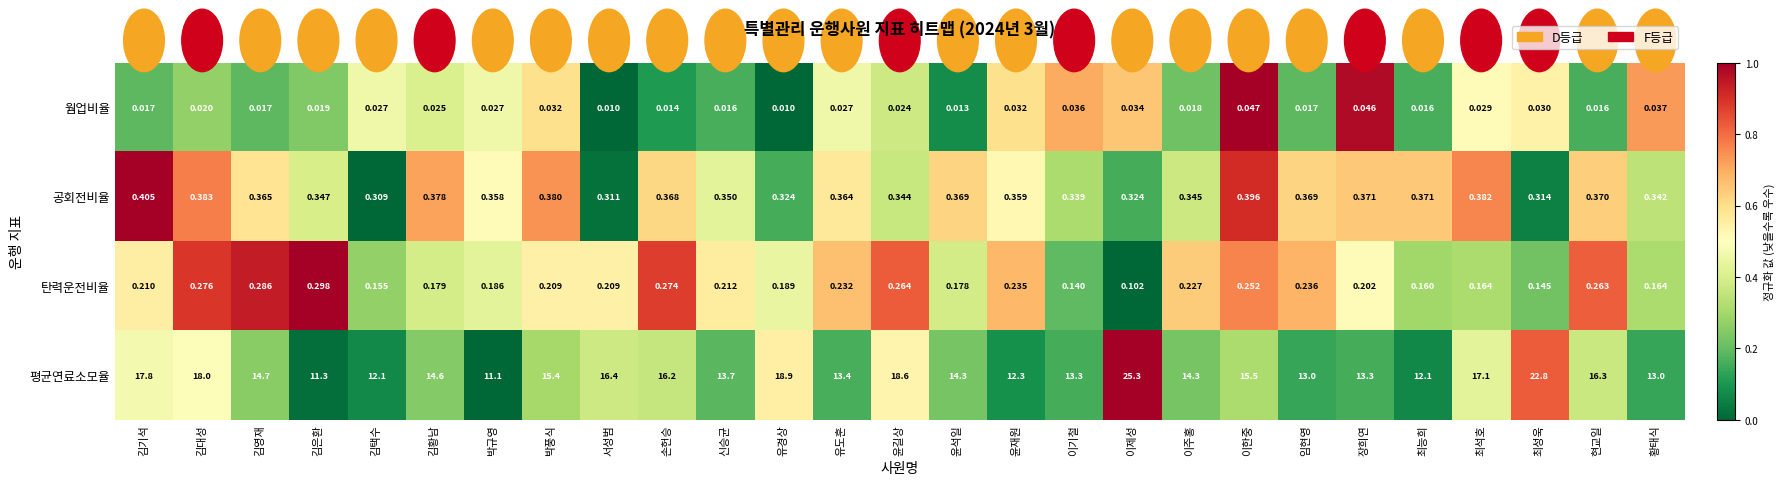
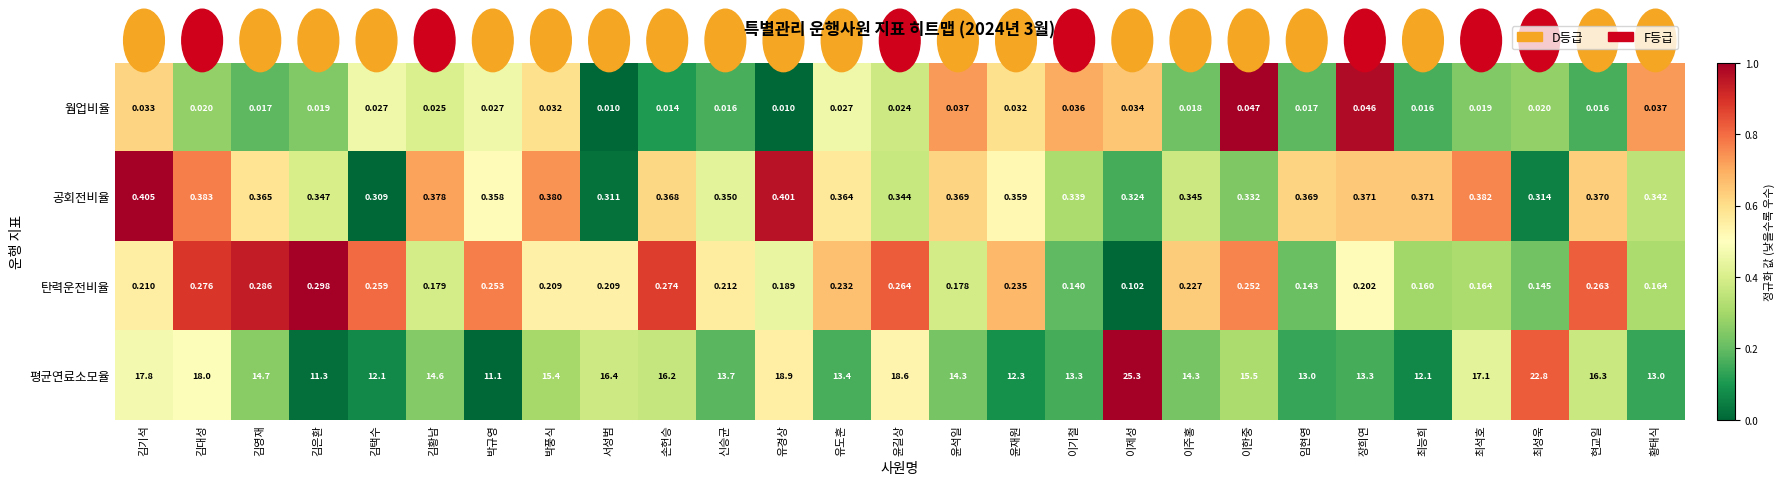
웜업비율, 김기석: 0.017 -> 0.033
웜업비율, 윤석일: 0.013 -> 0.037
웜업비율, 최석호: 0.029 -> 0.019
웜업비율, 최성욱: 0.030 -> 0.020
공회전비율, 유경상: 0.324 -> 0.401
공회전비율, 이한중: 0.396 -> 0.332
탄력운전비율, 김택수: 0.155 -> 0.259
탄력운전비율, 박규영: 0.186 -> 0.253
탄력운전비율, 임현영: 0.236 -> 0.143
